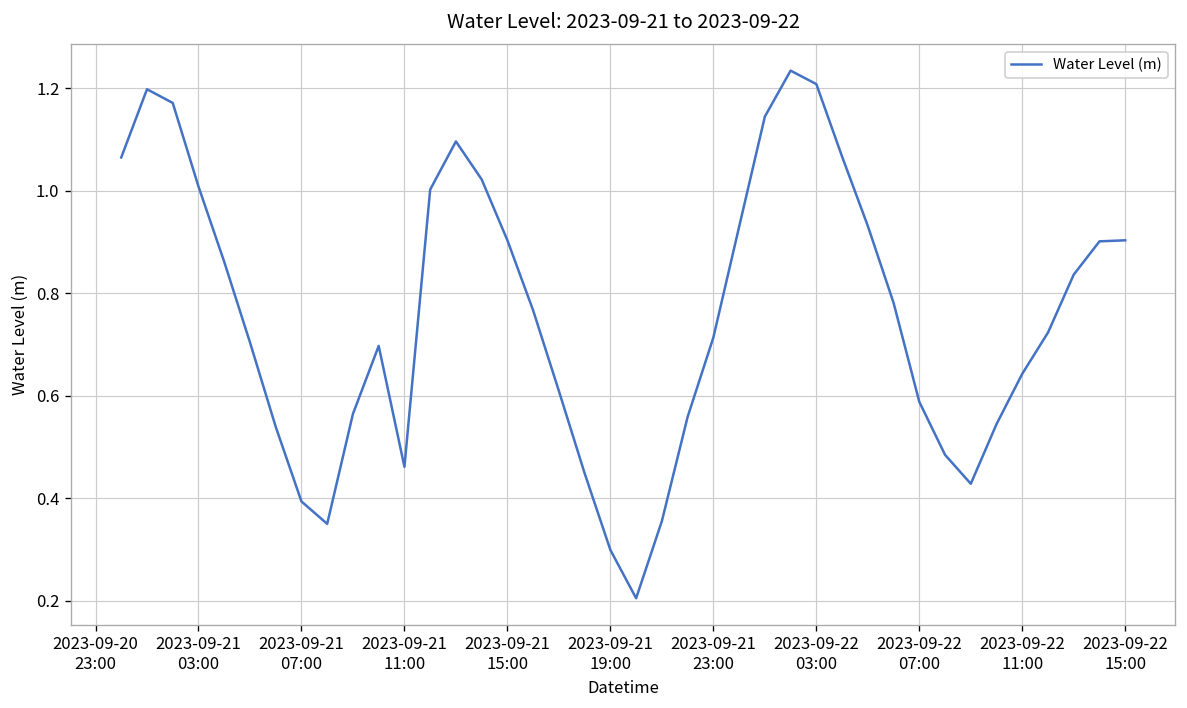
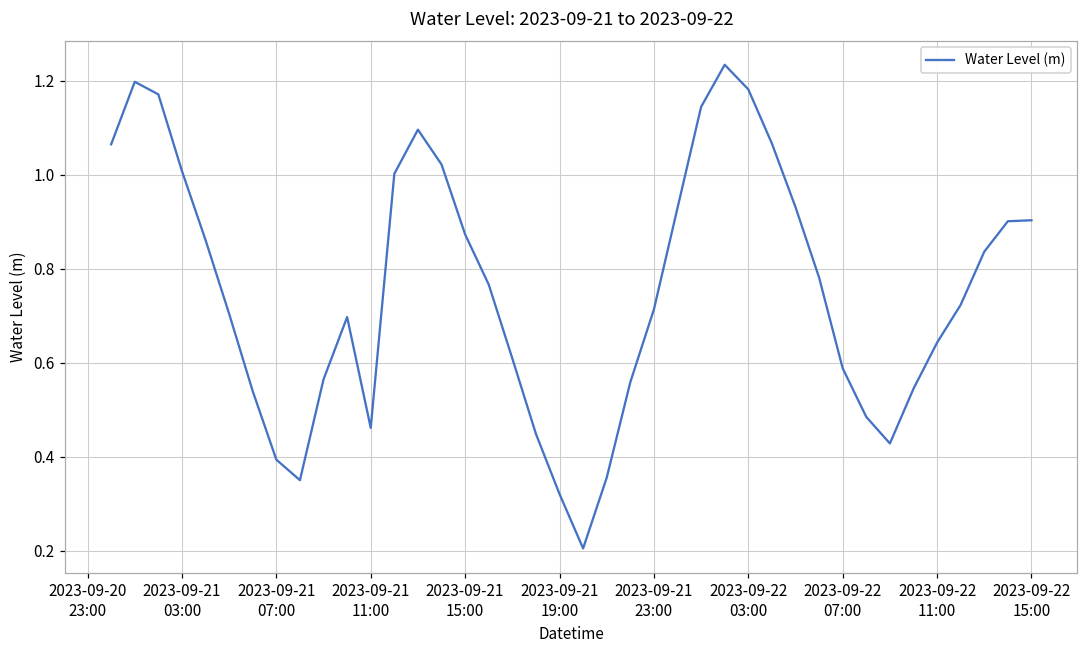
2023-09-21 15:00: 0.90 -> 0.87
2023-09-21 19:00: 0.30 -> 0.32
2023-09-22 03:00: 1.21 -> 1.18
